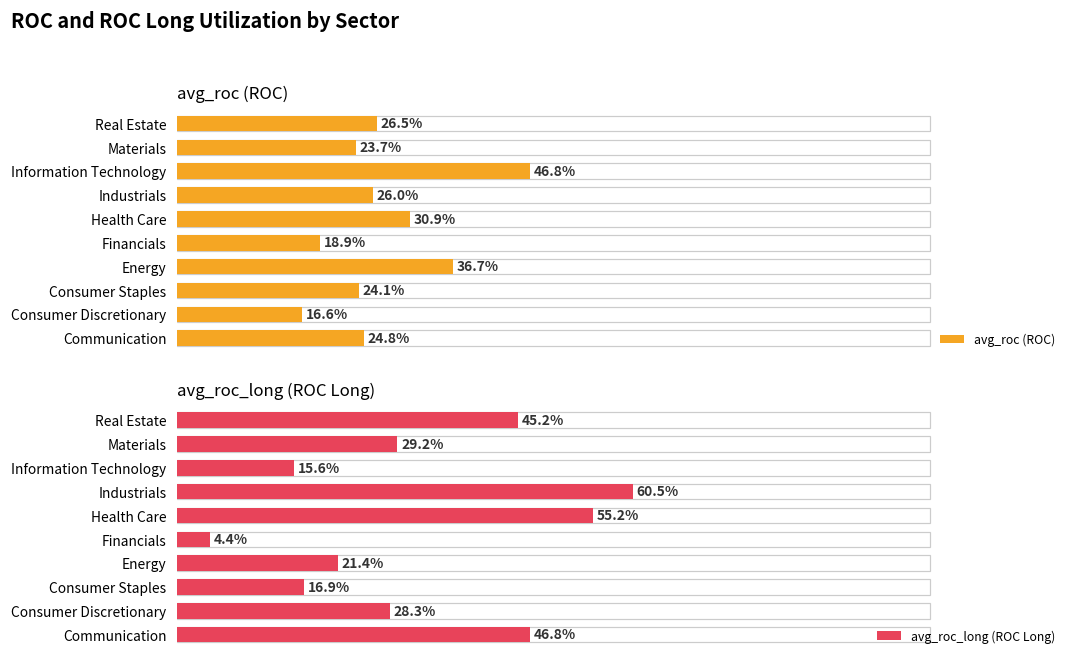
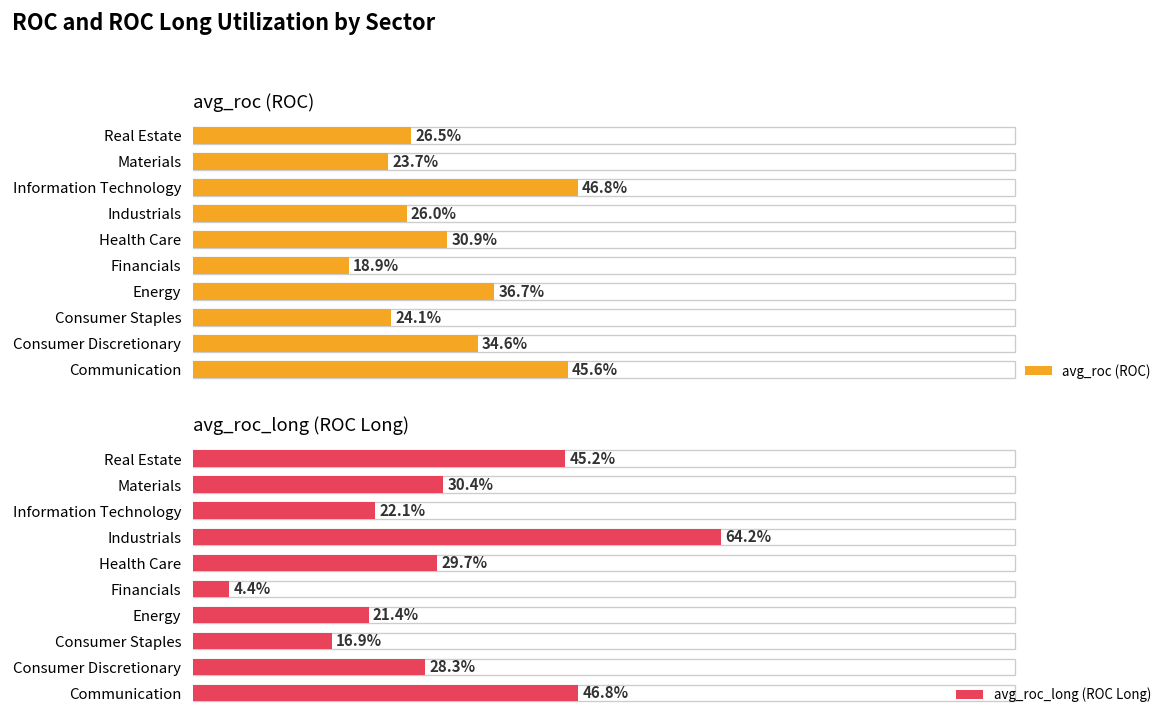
avg_roc (ROC), avg_roc (ROC), Consumer Discretionary: 16.6% -> 34.6%
avg_roc (ROC), avg_roc (ROC), Communication: 24.8% -> 45.6%
avg_roc_long (ROC Long), avg_roc_long (ROC Long), Materials: 29.2% -> 30.4%
avg_roc_long (ROC Long), avg_roc_long (ROC Long), Information Technology: 15.6% -> 22.1%
avg_roc_long (ROC Long), avg_roc_long (ROC Long), Industrials: 60.5% -> 64.2%
avg_roc_long (ROC Long), avg_roc_long (ROC Long), Health Care: 55.2% -> 29.7%
